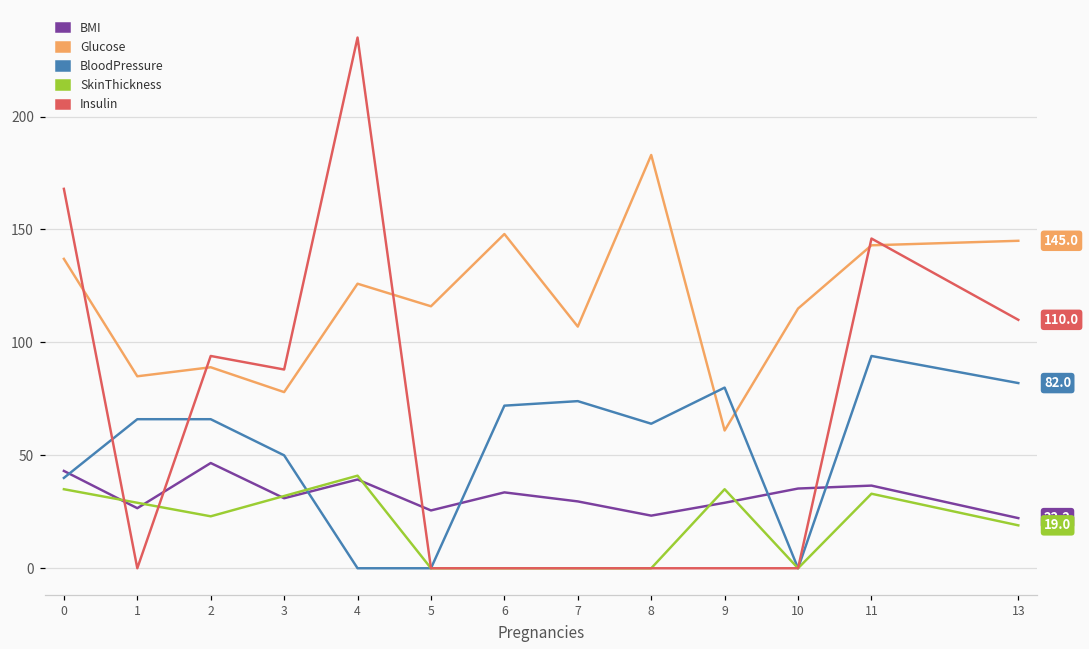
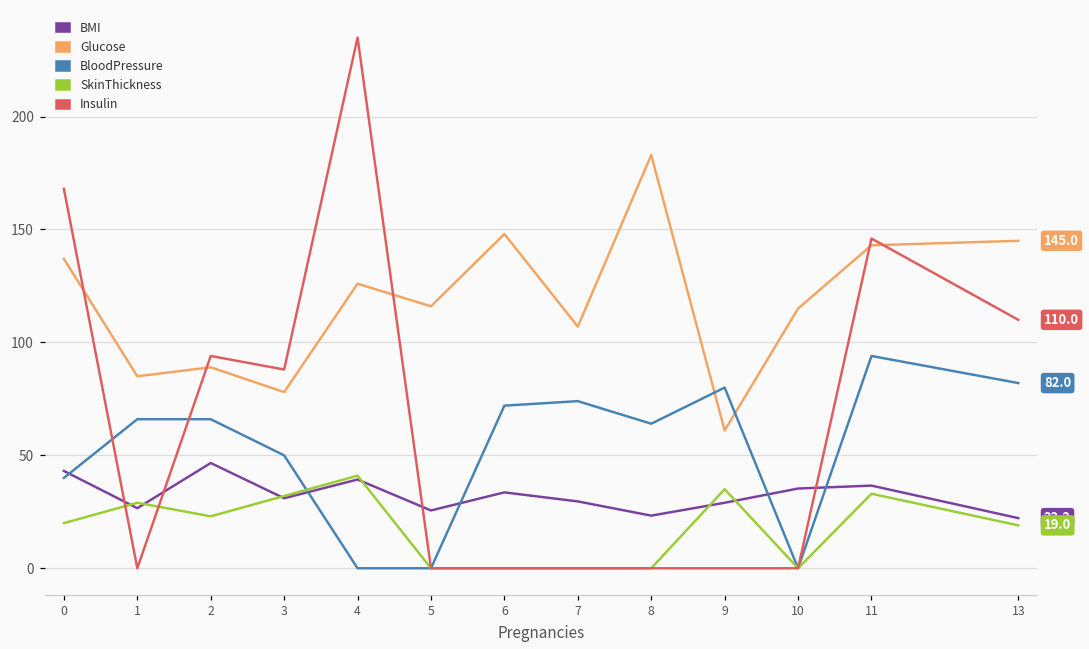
SkinThickness, 0: 35 -> 20
